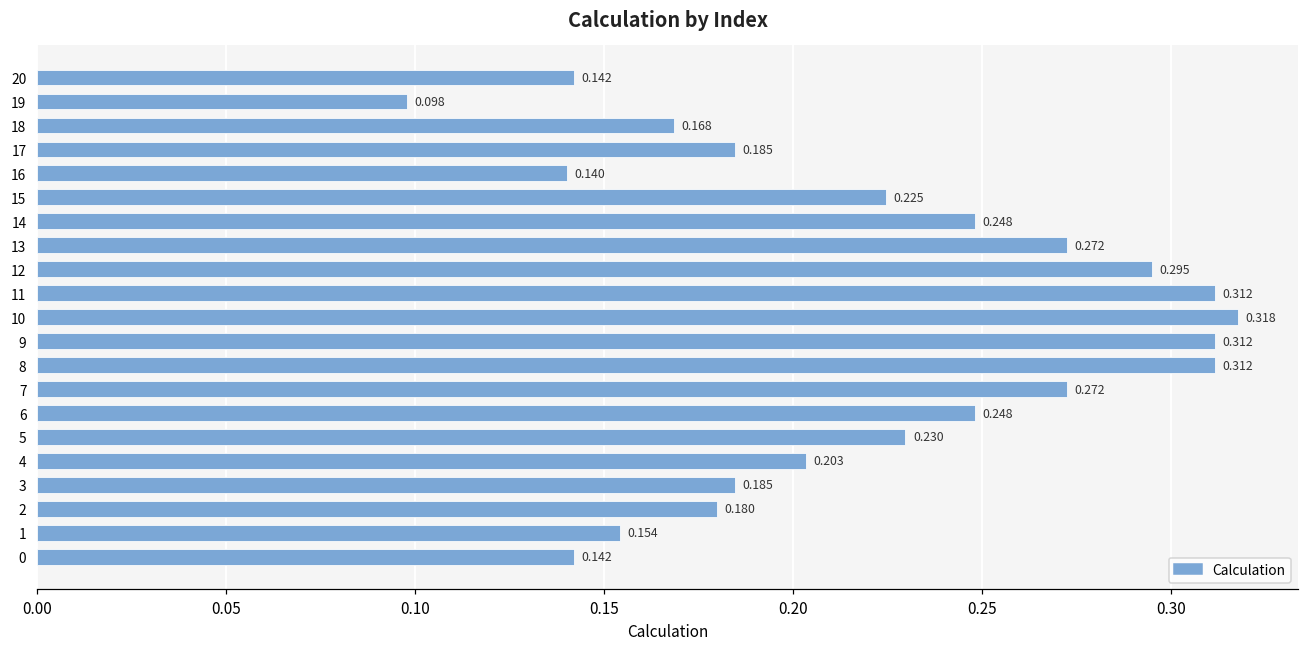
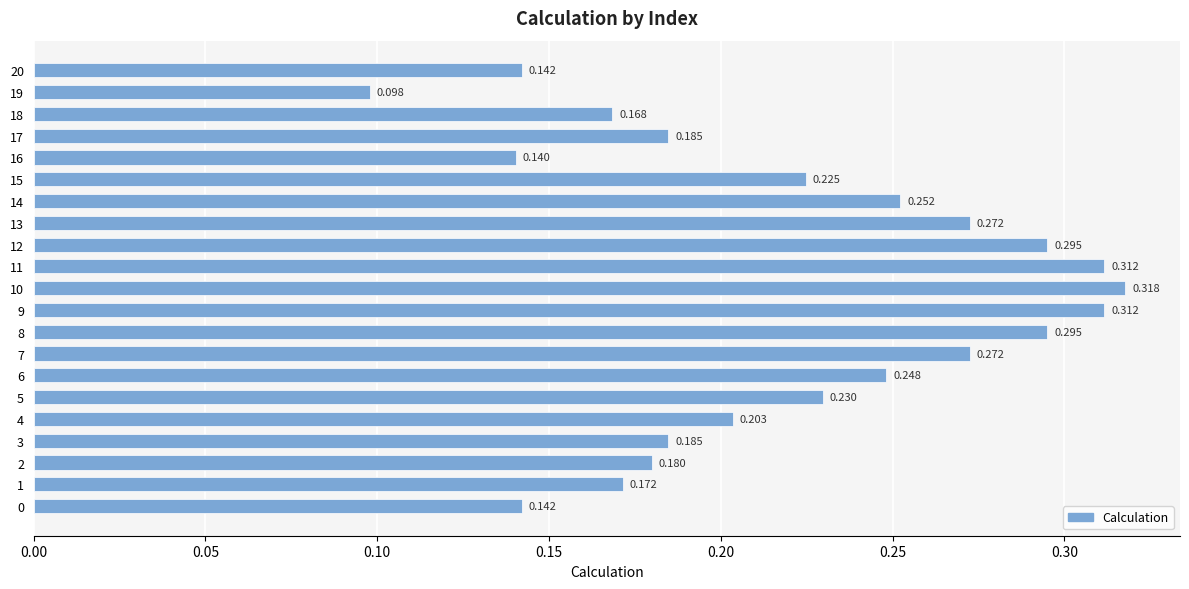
14: 0.248 -> 0.252
8: 0.312 -> 0.295
1: 0.154 -> 0.172
